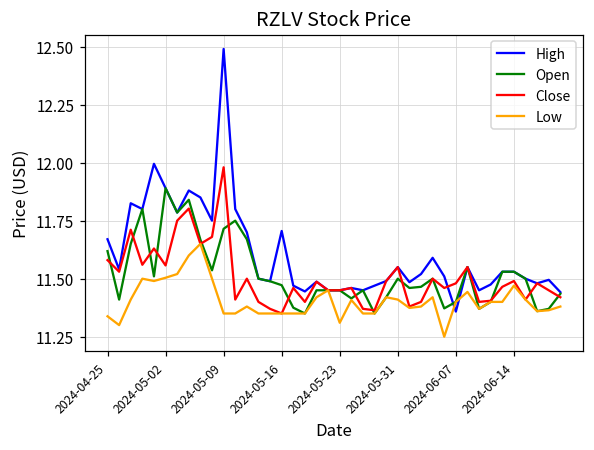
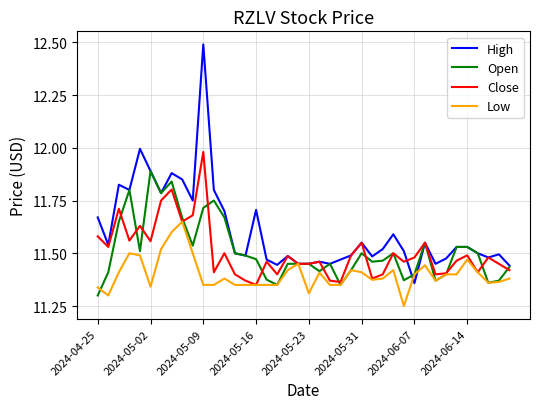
Open, 2024-04-25: 11.62 -> 11.30
Low, 2024-05-02: 11.50 -> 11.34
